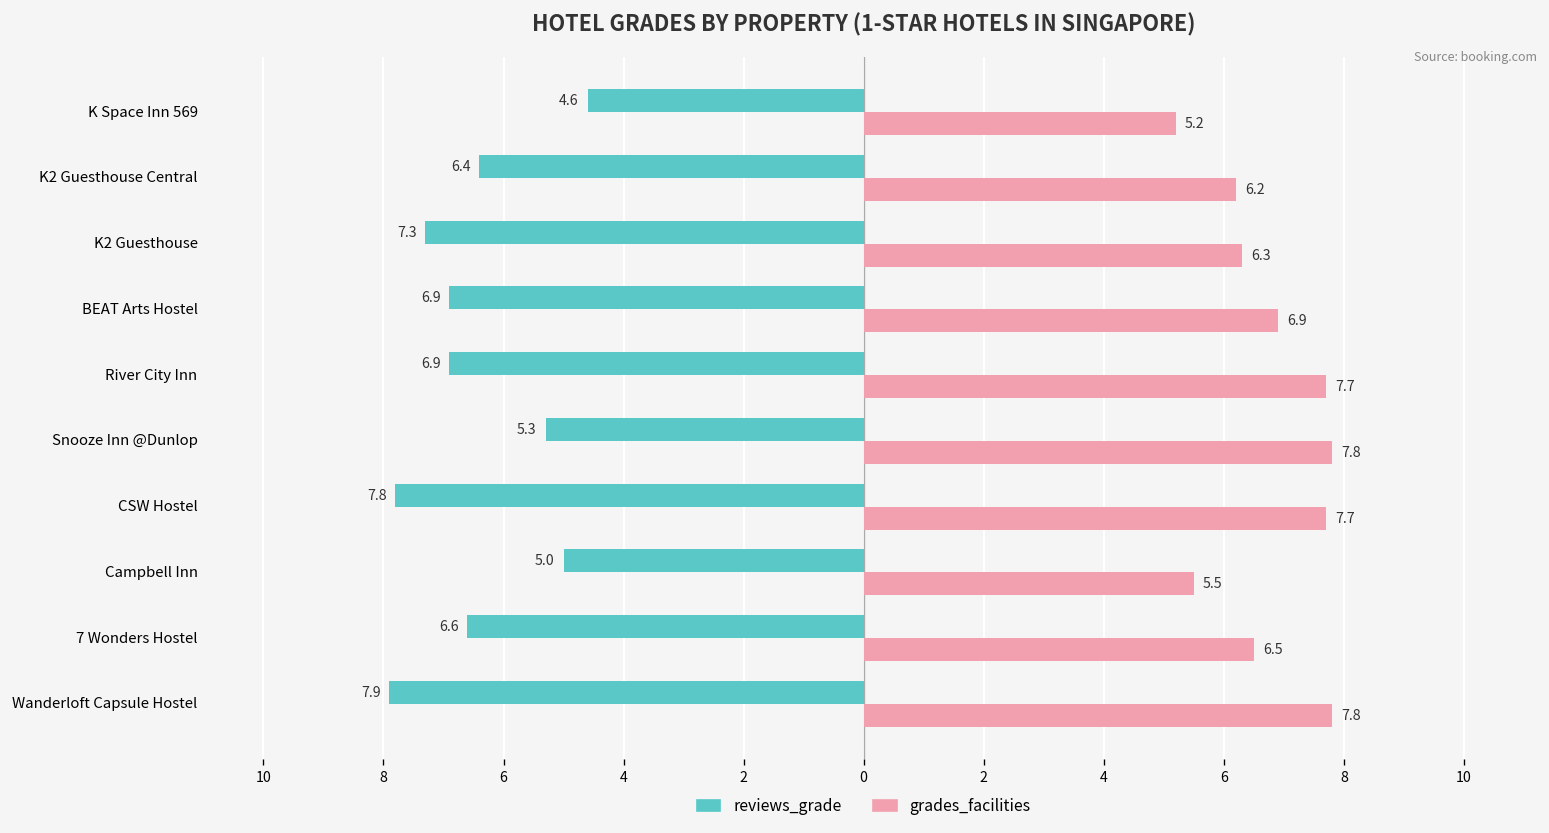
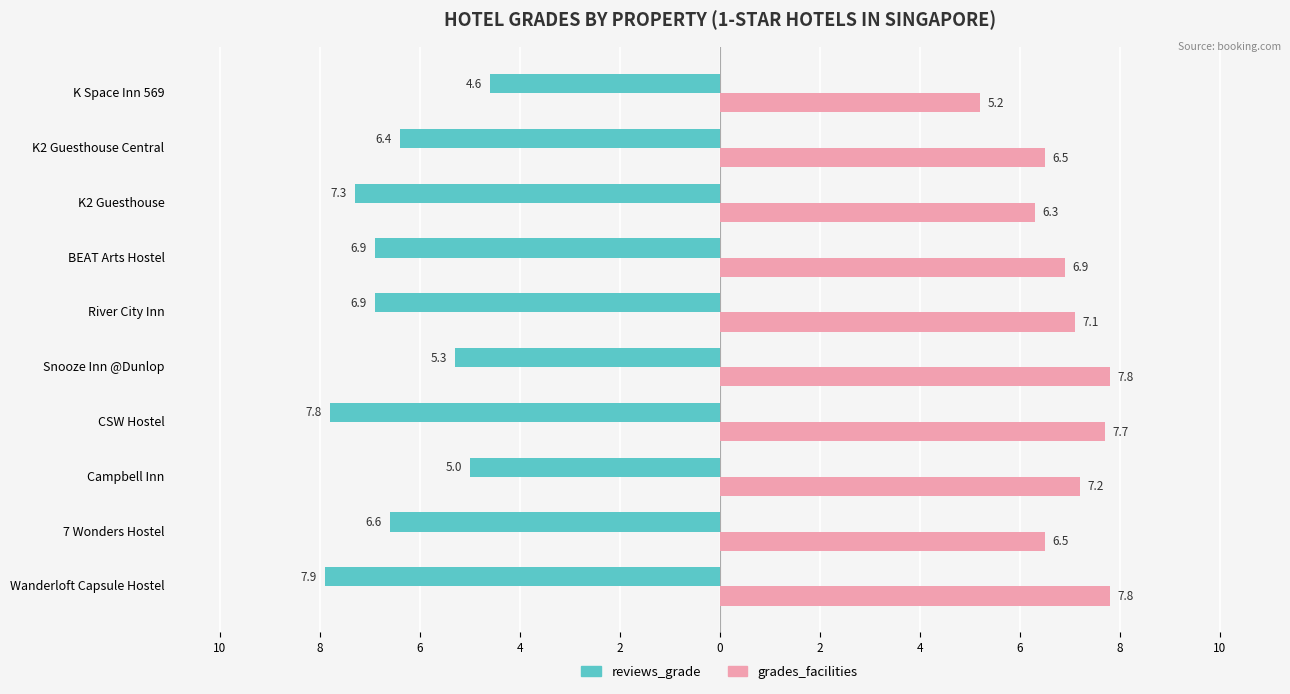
grades_facilities, K2 Guesthouse Central: 6.2 -> 6.5
grades_facilities, River City Inn: 7.7 -> 7.1
grades_facilities, Campbell Inn: 5.5 -> 7.2
